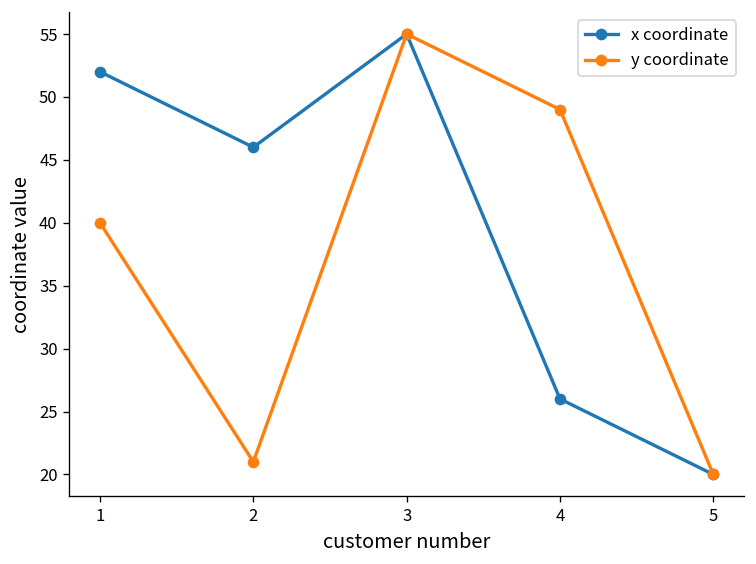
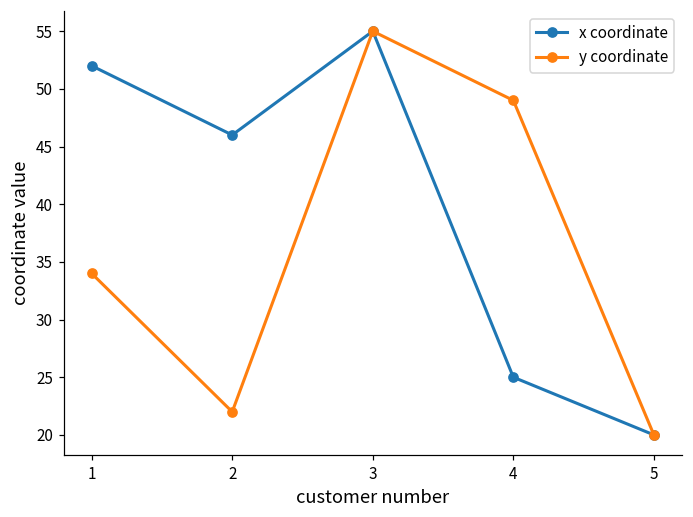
y coordinate, 1: 40 -> 34
y coordinate, 2: 21 -> 22
x coordinate, 4: 26 -> 25
